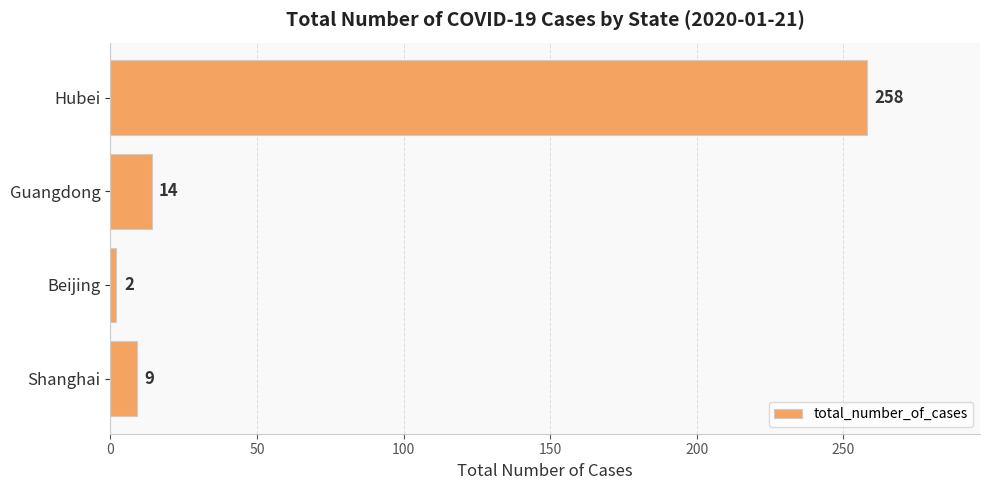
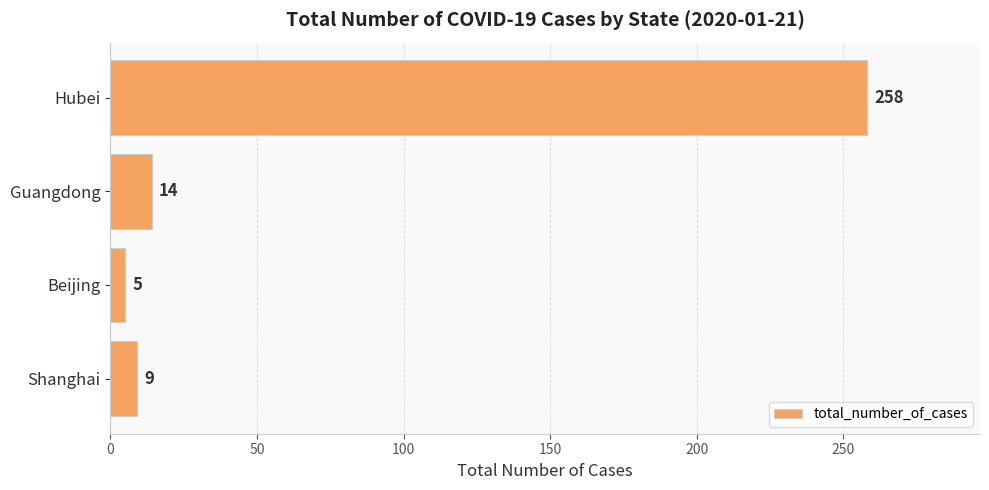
Beijing: 2 -> 5
